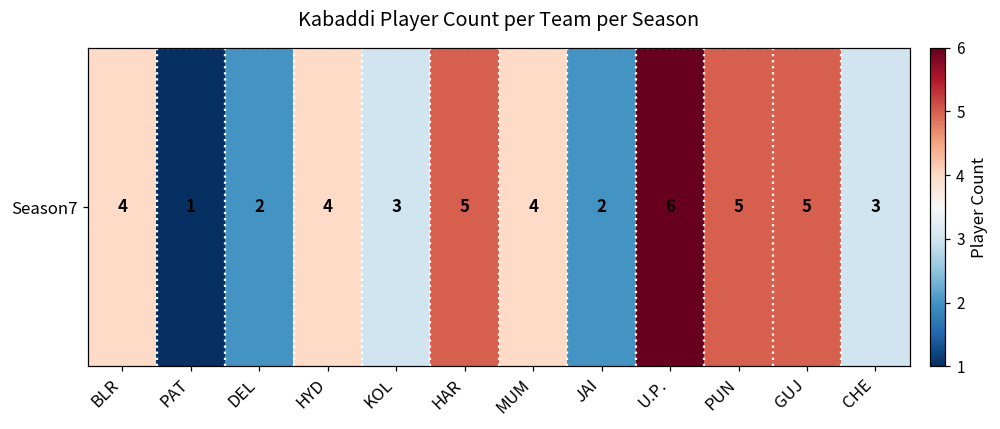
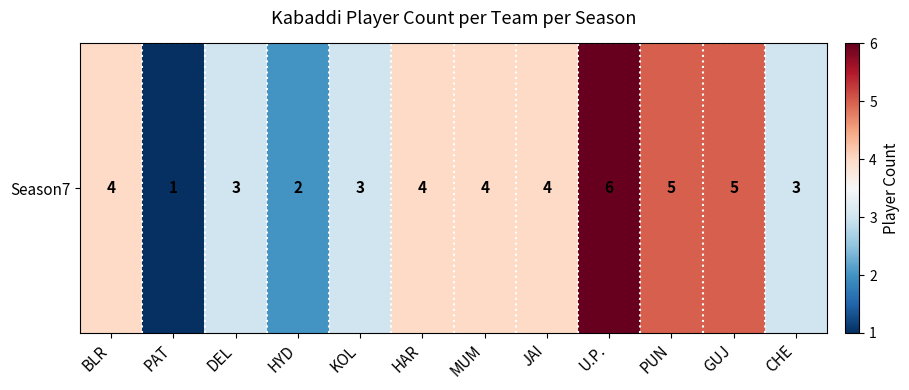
Season7, DEL: 2 -> 3
Season7, HYD: 4 -> 2
Season7, HAR: 5 -> 4
Season7, JAI: 2 -> 4
